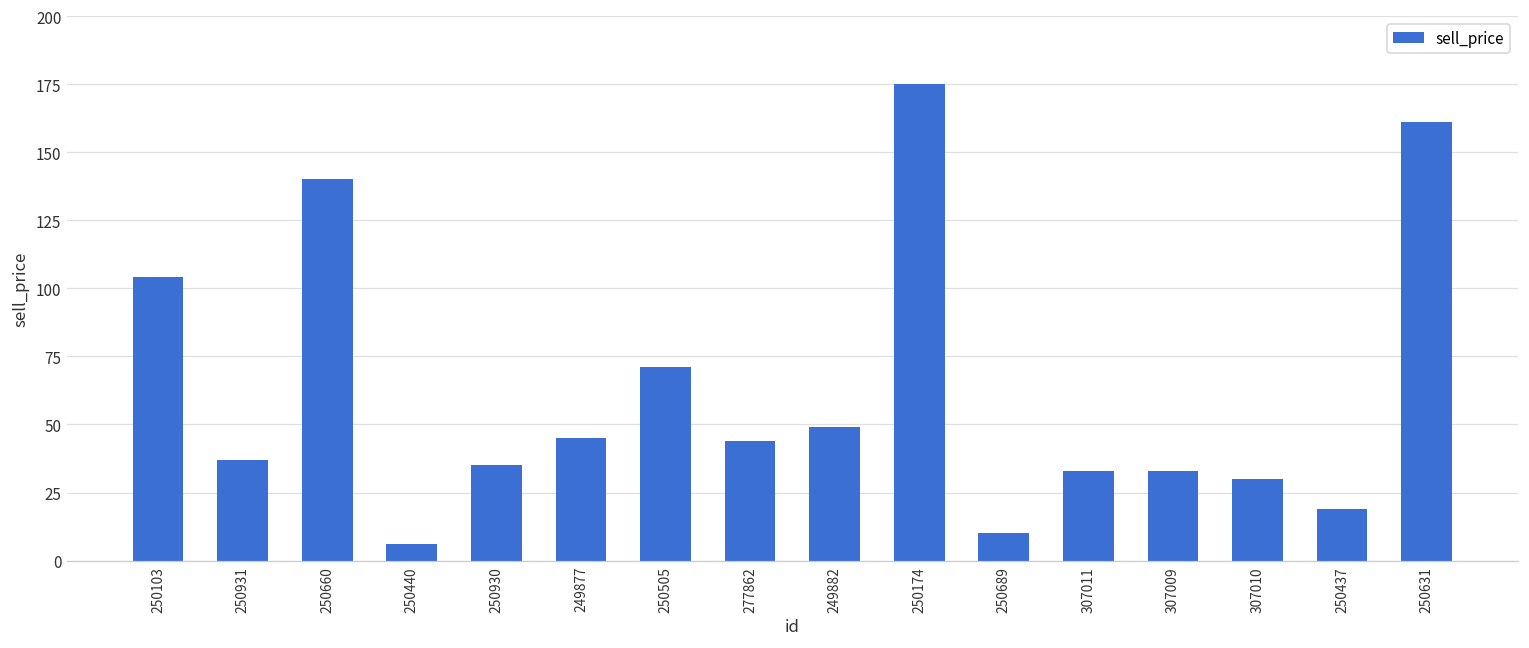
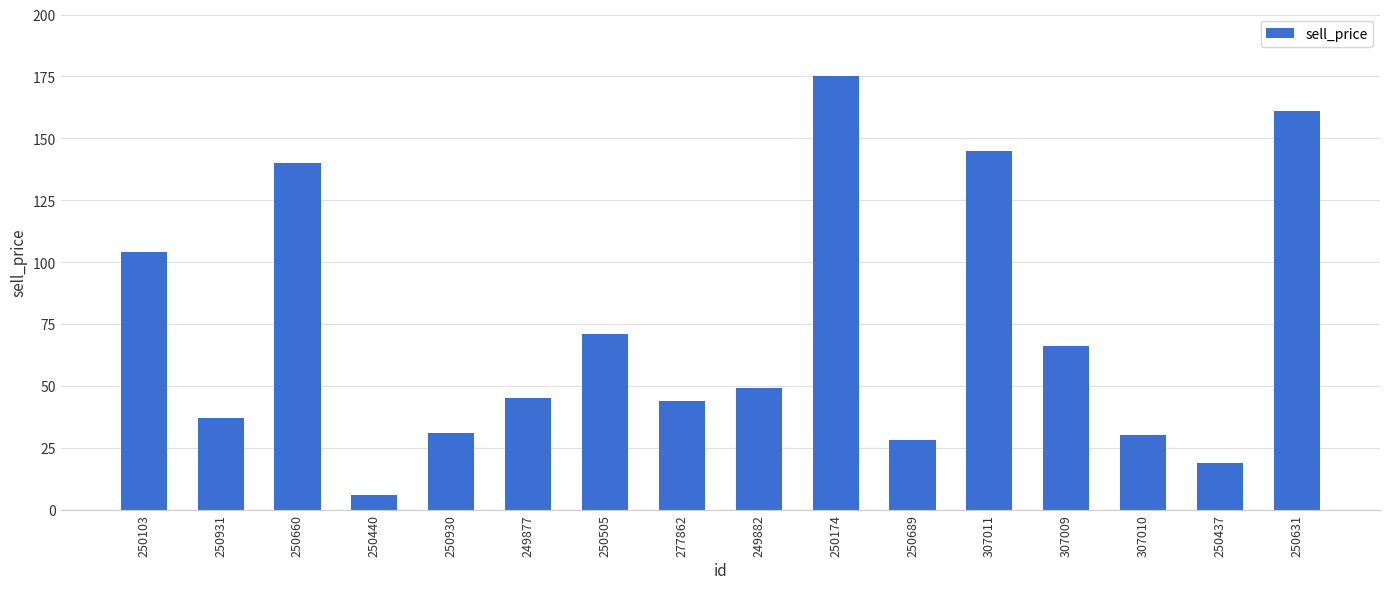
250930: 35 -> 31
250689: 10 -> 28
307011: 33 -> 145
307009: 33 -> 66
